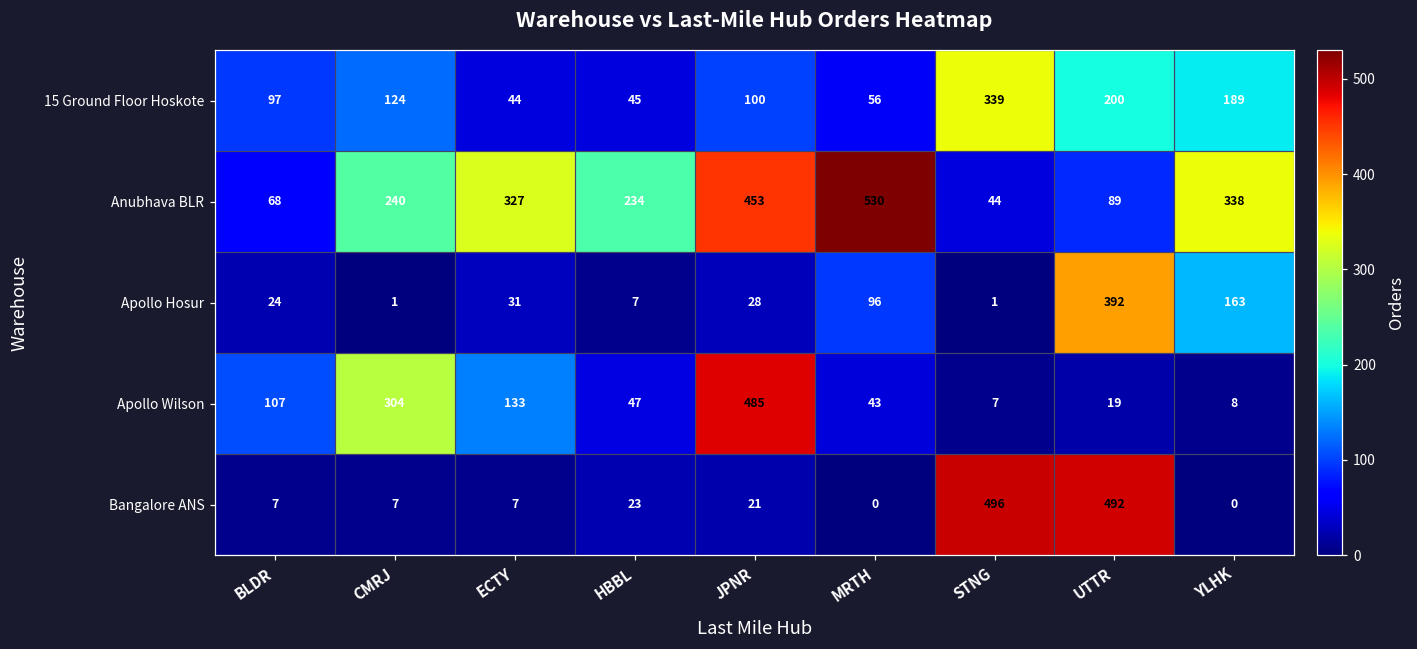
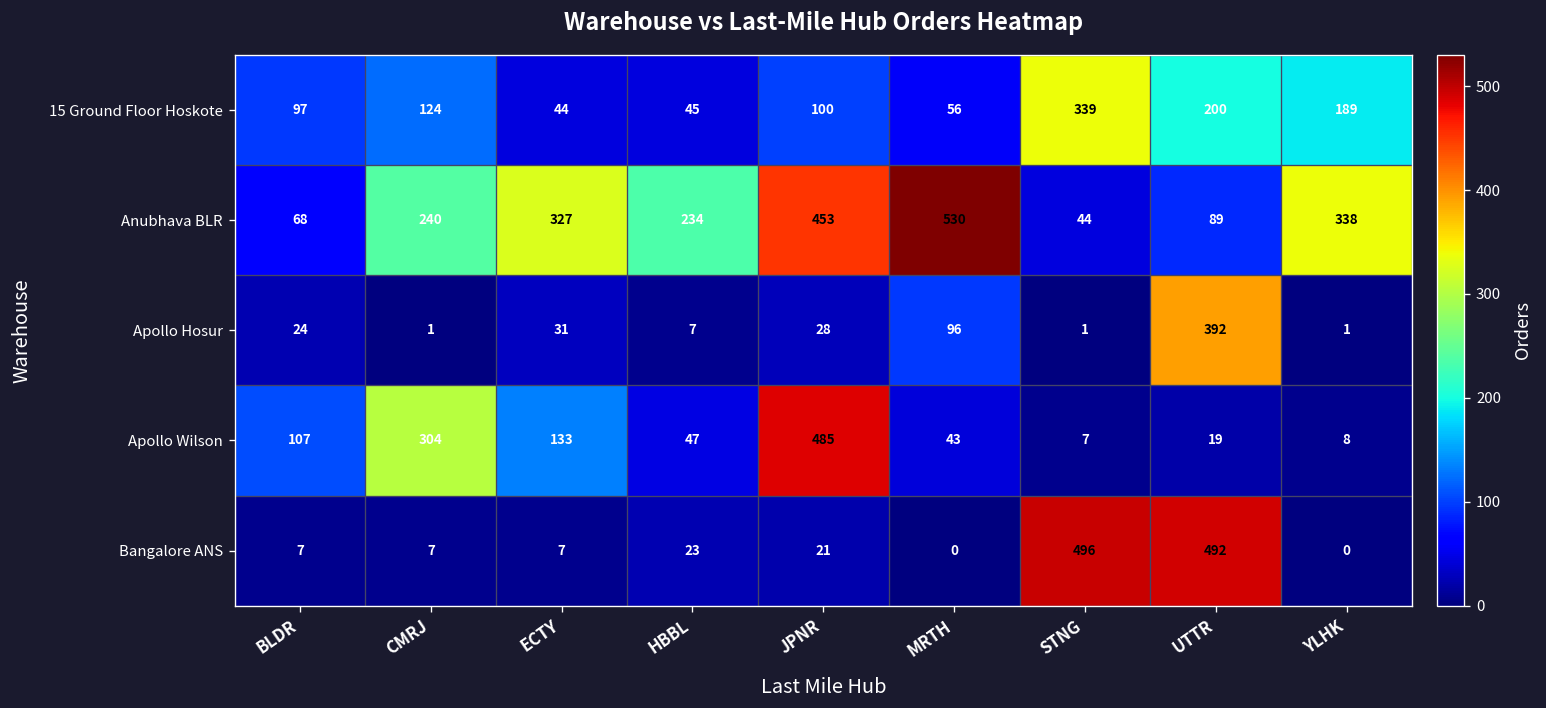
Apollo Hosur, YLHK: 163 -> 1
